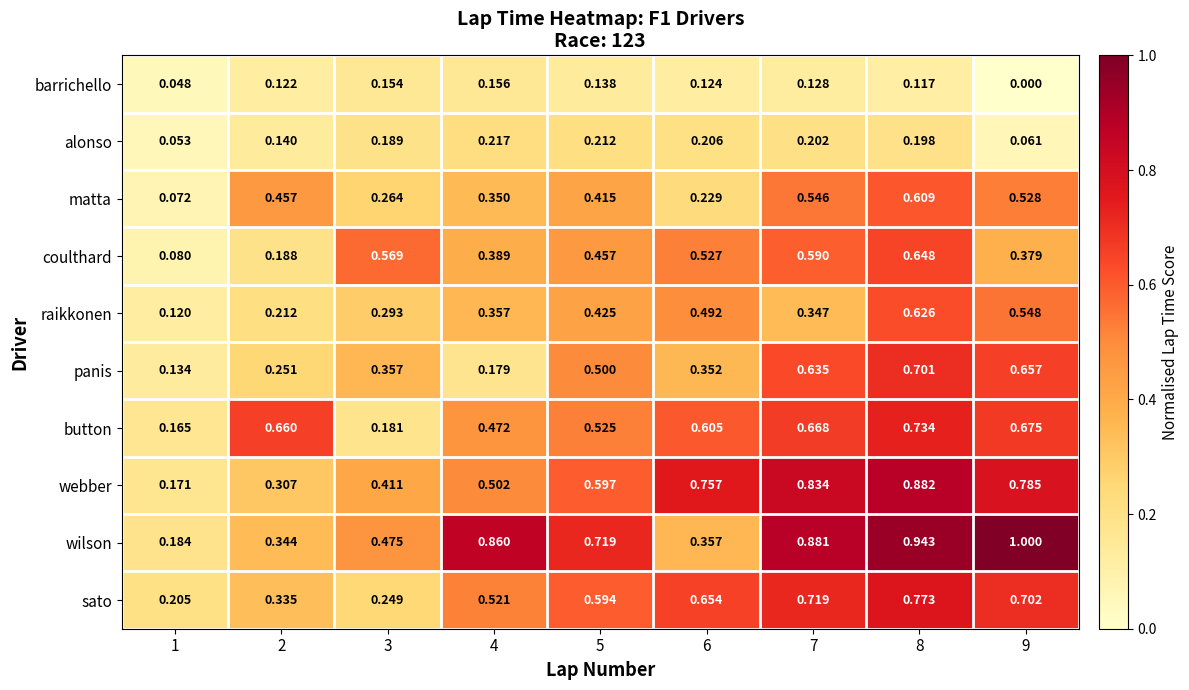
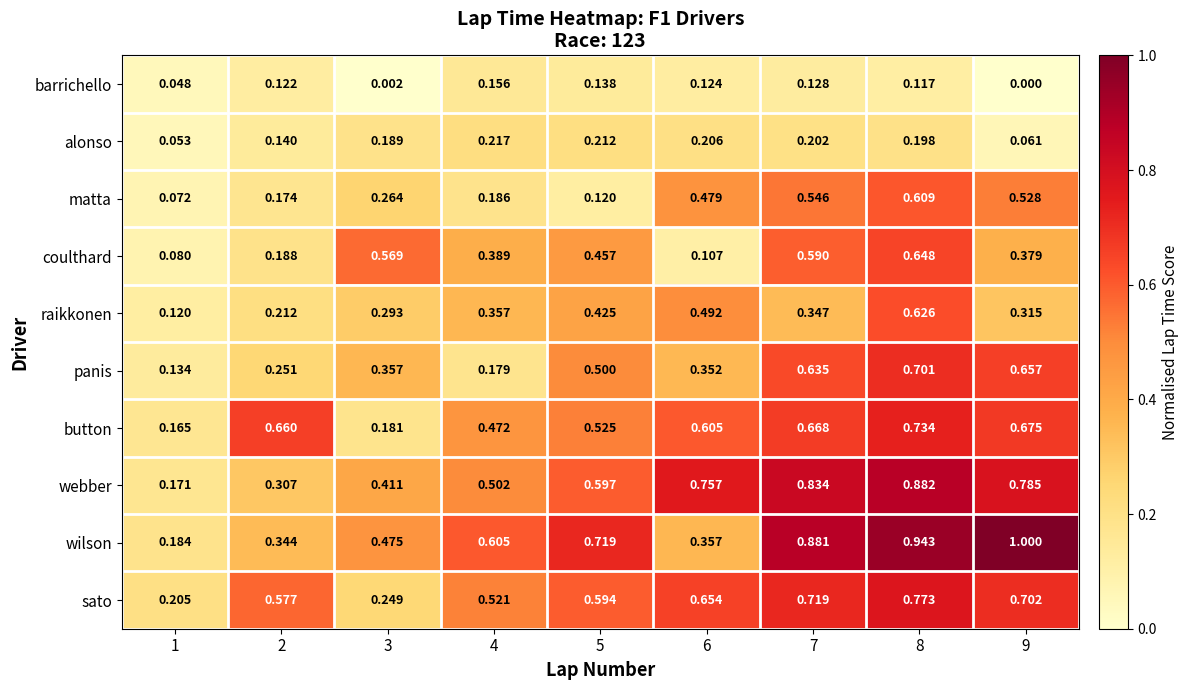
barrichello, 3: 0.154 -> 0.002
matta, 2: 0.457 -> 0.174
matta, 4: 0.350 -> 0.186
matta, 5: 0.415 -> 0.120
matta, 6: 0.229 -> 0.479
coulthard, 6: 0.527 -> 0.107
raikkonen, 9: 0.548 -> 0.315
wilson, 4: 0.860 -> 0.605
sato, 2: 0.335 -> 0.577
